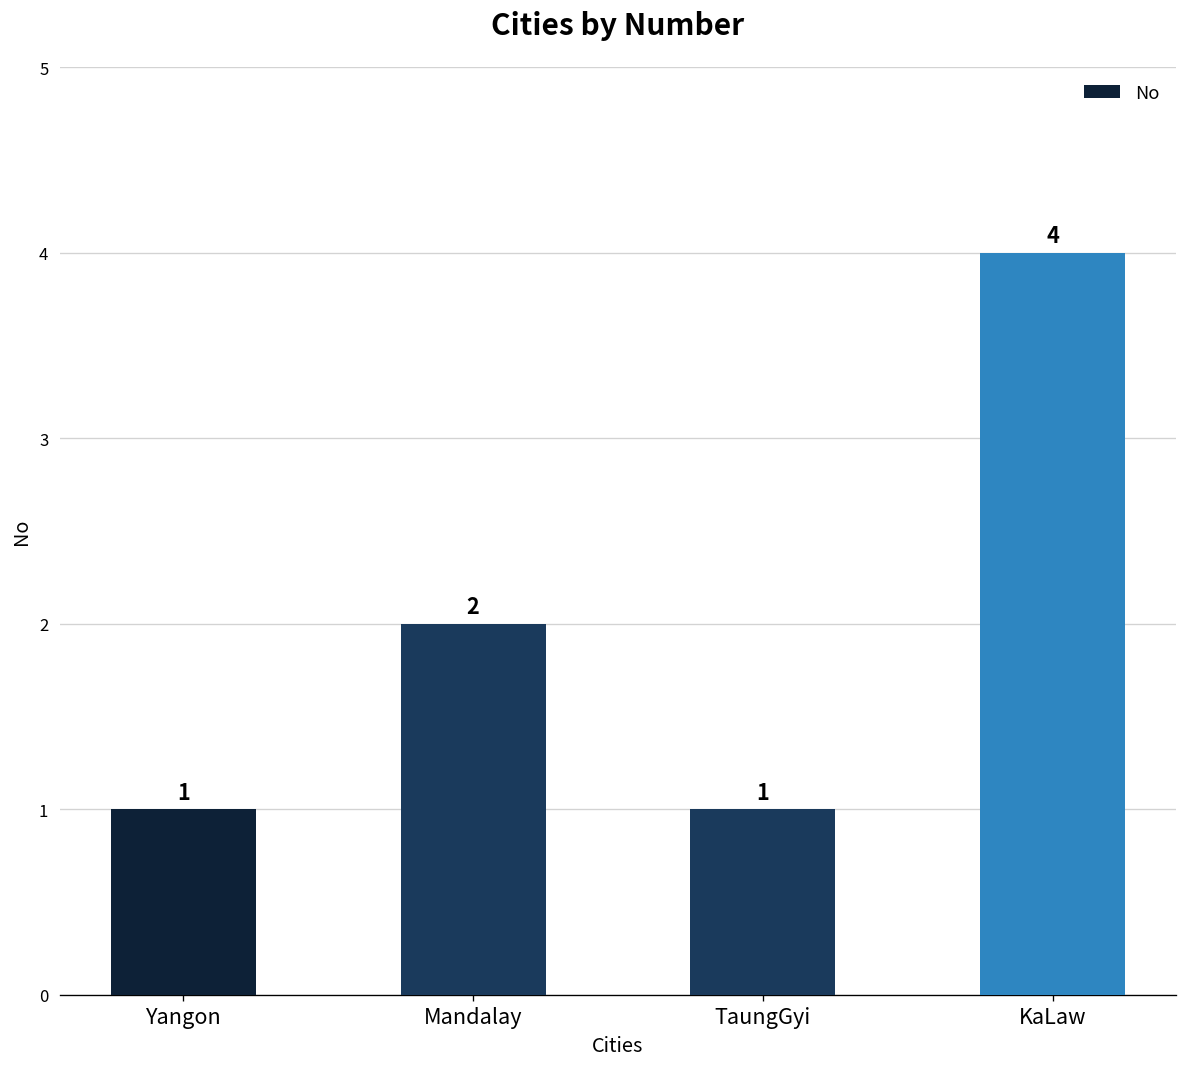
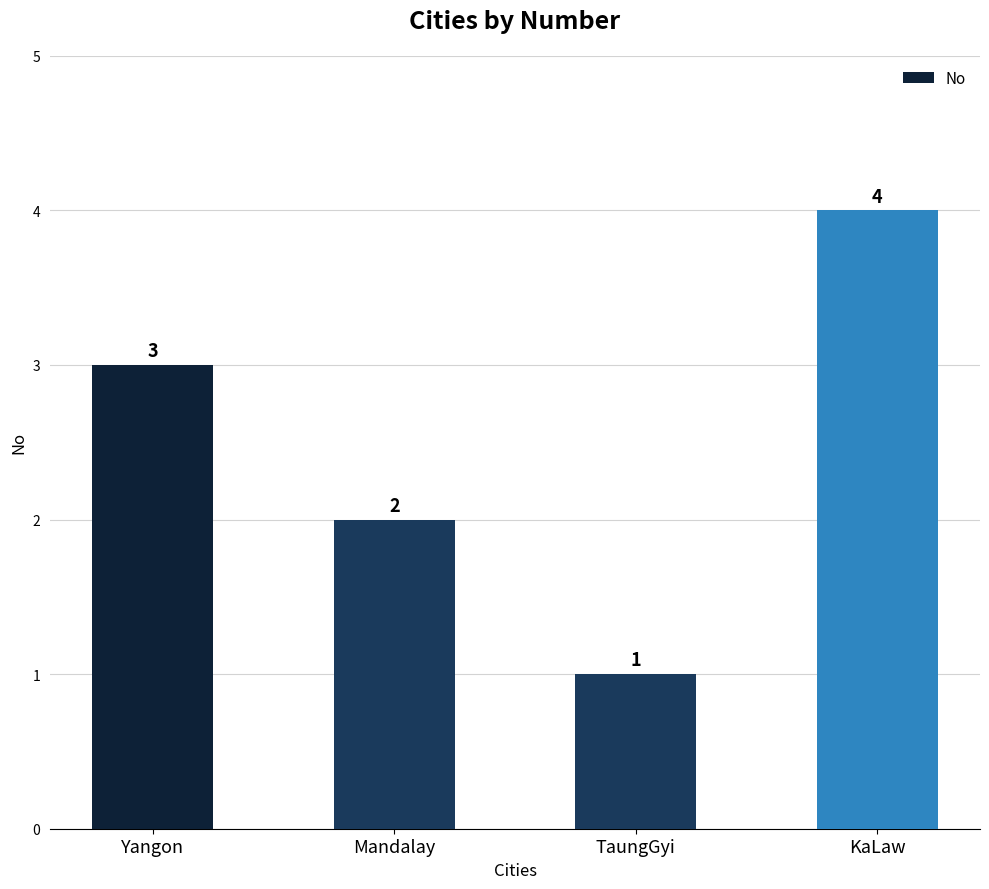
Yangon: 1 -> 3
